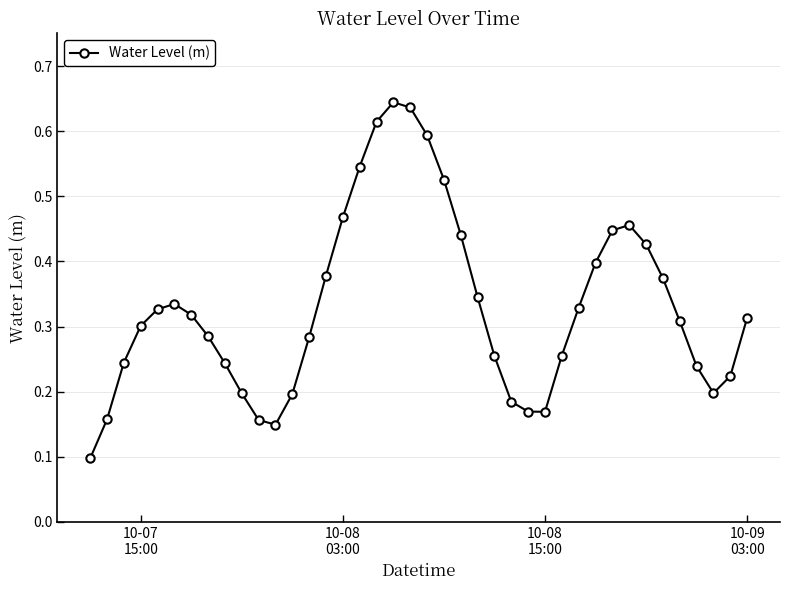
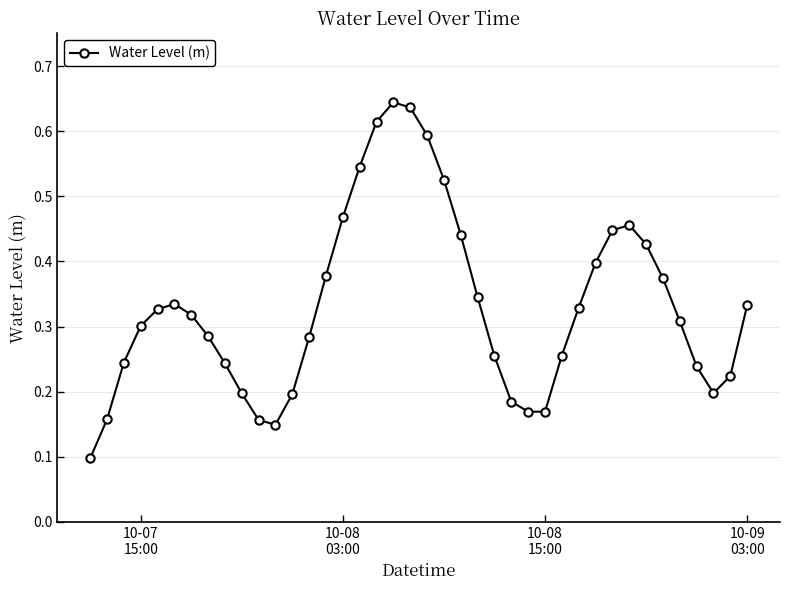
10-09 03:00: 0.31 -> 0.33
